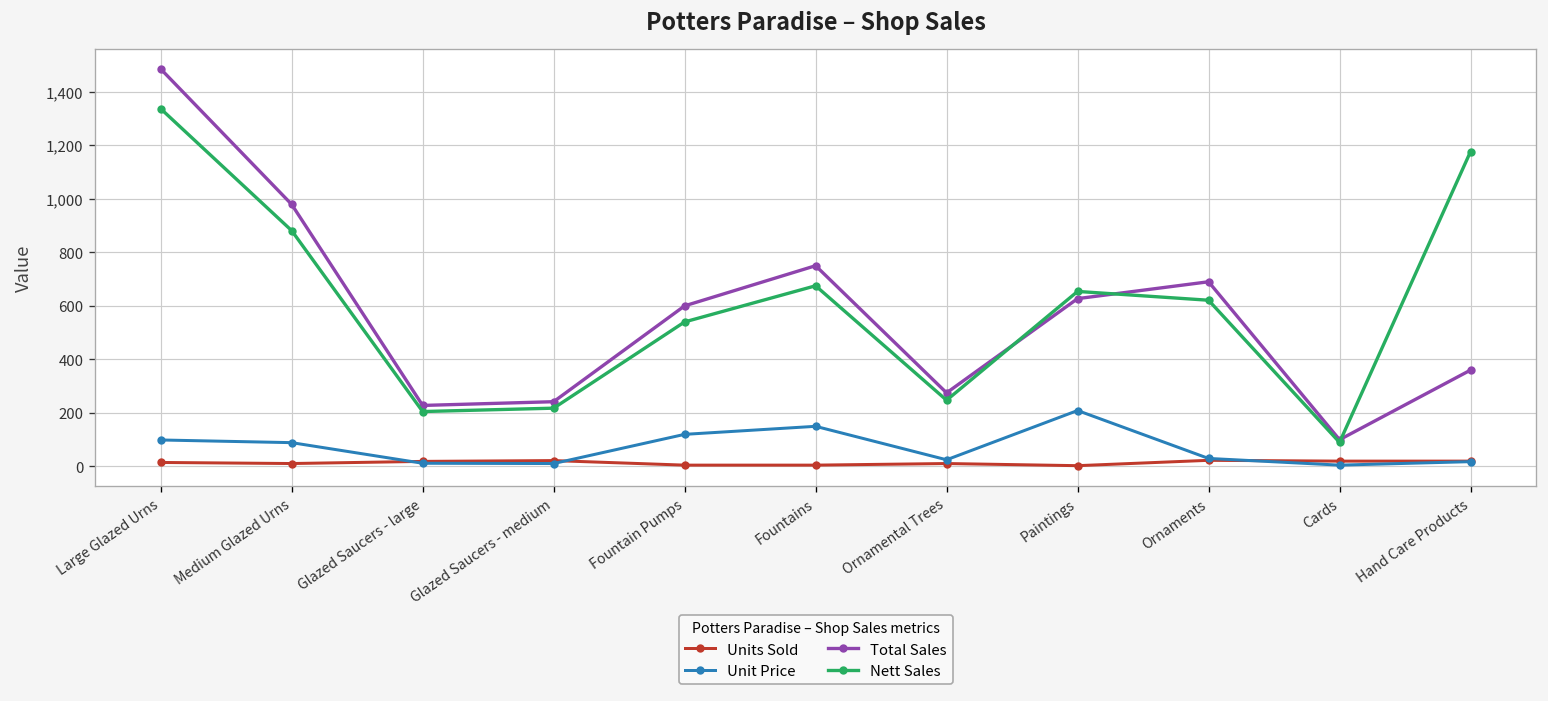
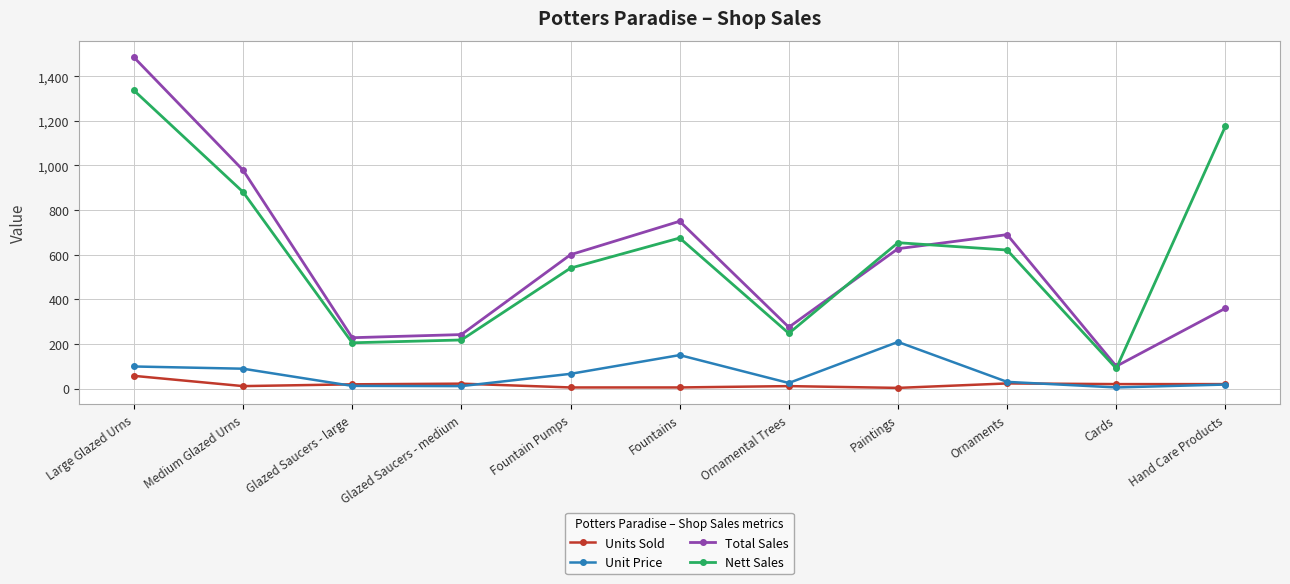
Units Sold, Large Glazed Urns: 20 -> 60
Unit Price, Fountain Pumps: 120 -> 70
